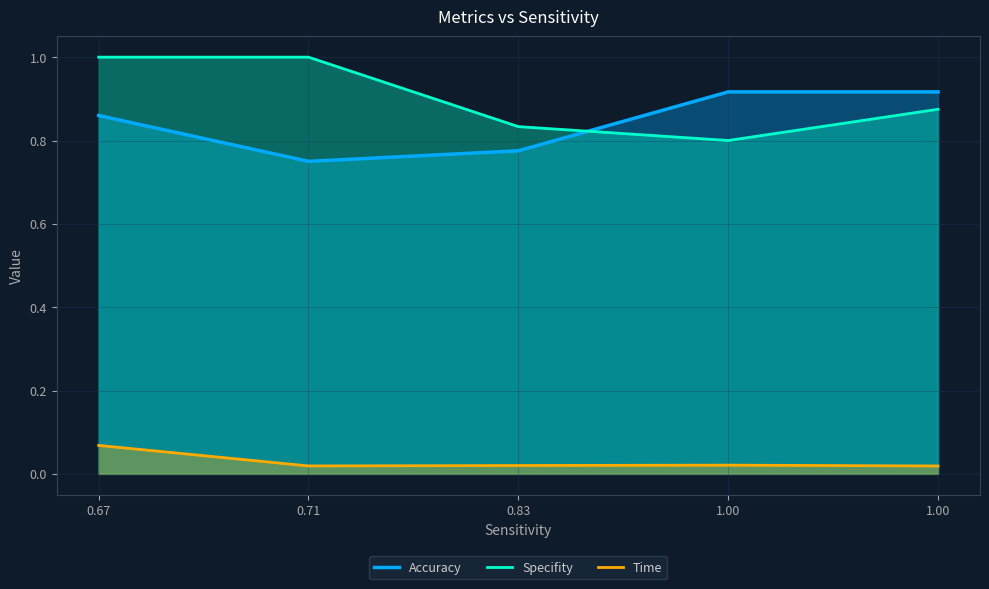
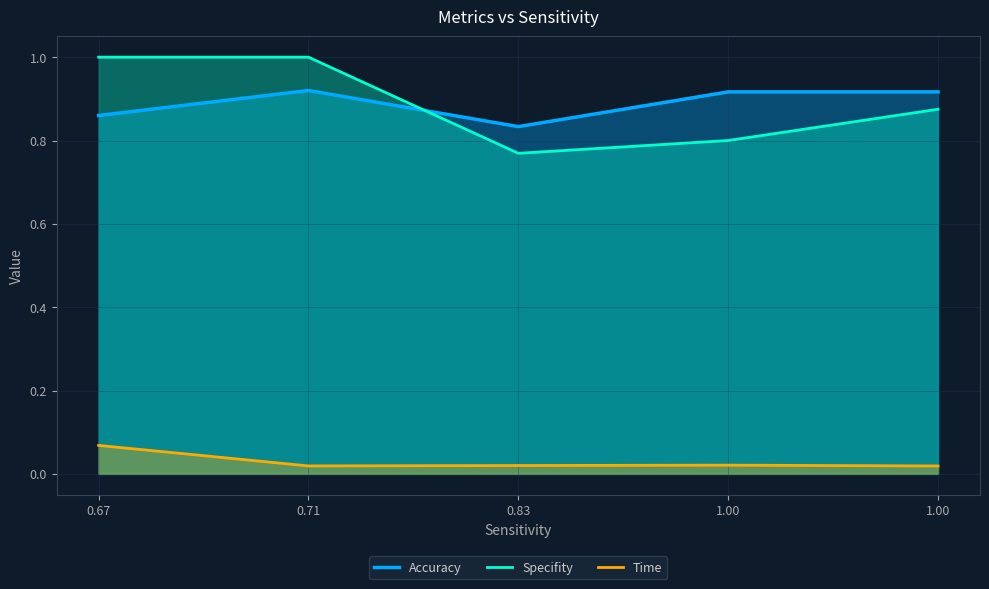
Accuracy, 0.71: 0.75 -> 0.92
Accuracy, 0.83: 0.78 -> 0.83
Specifity, 0.83: 0.83 -> 0.77
